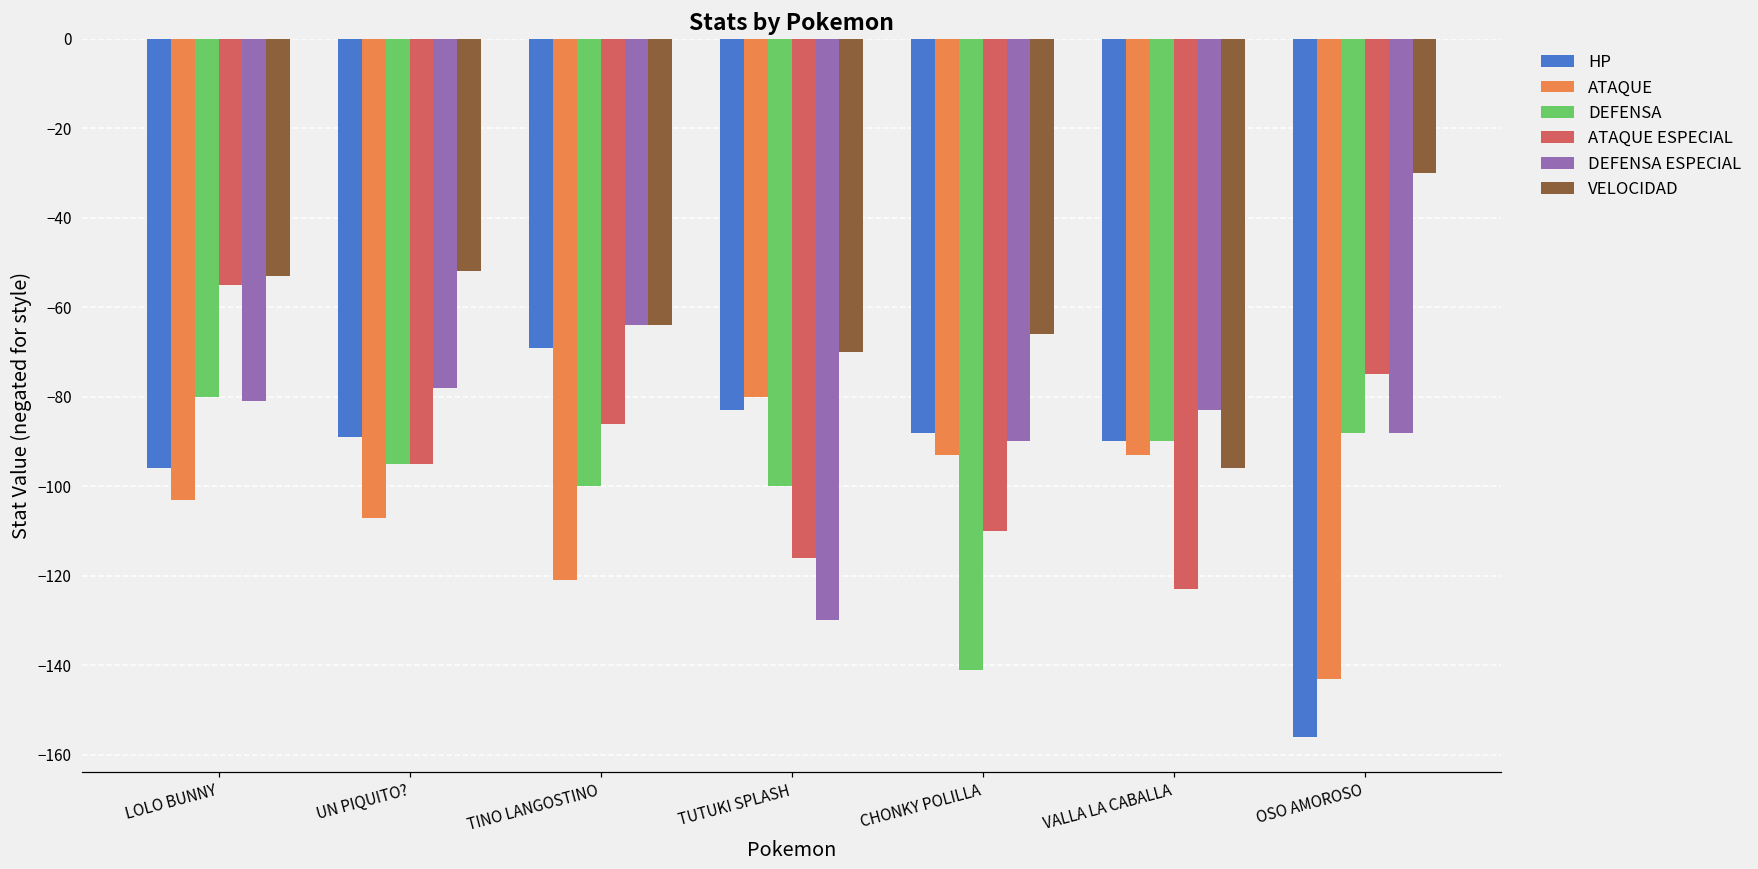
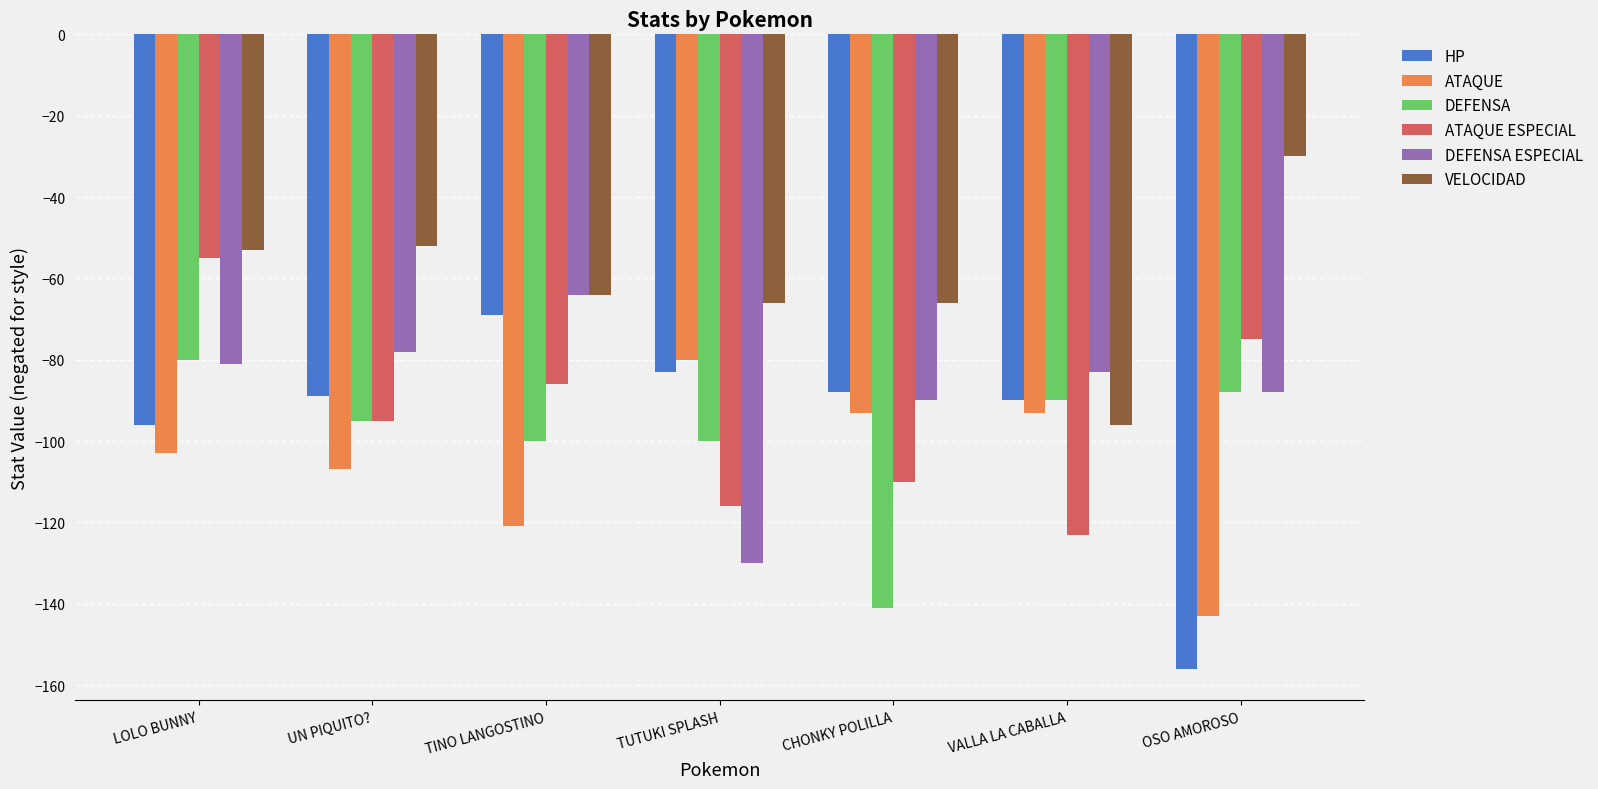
VELOCIDAD, TUTUKI SPLASH: -70 -> -66
